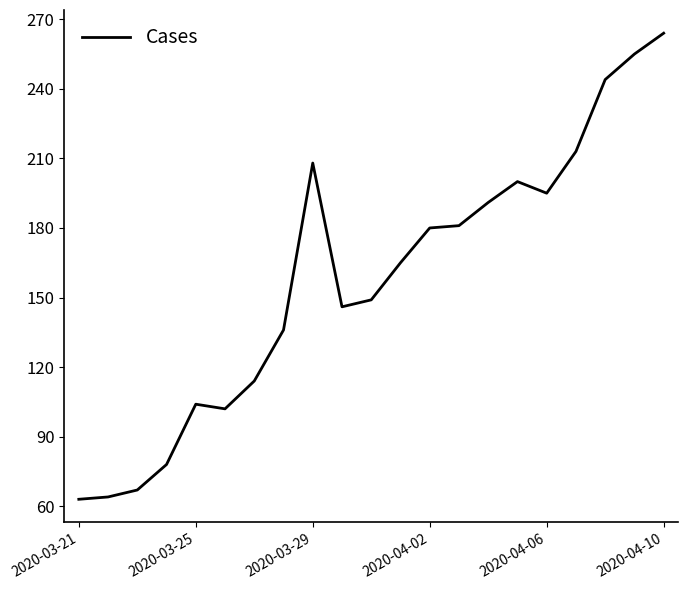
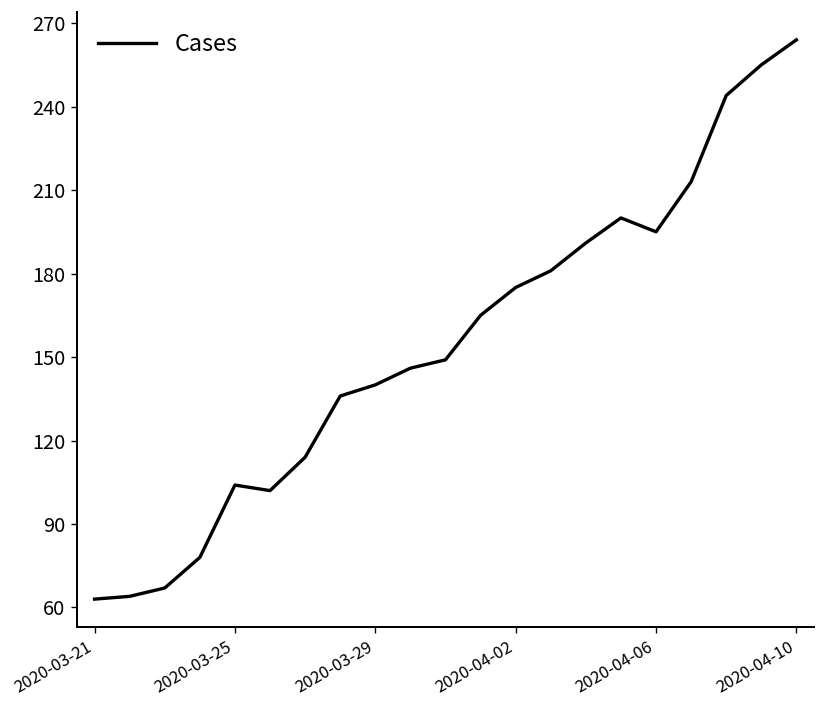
2020-03-29: 208 -> 140
2020-04-02: 180 -> 175
